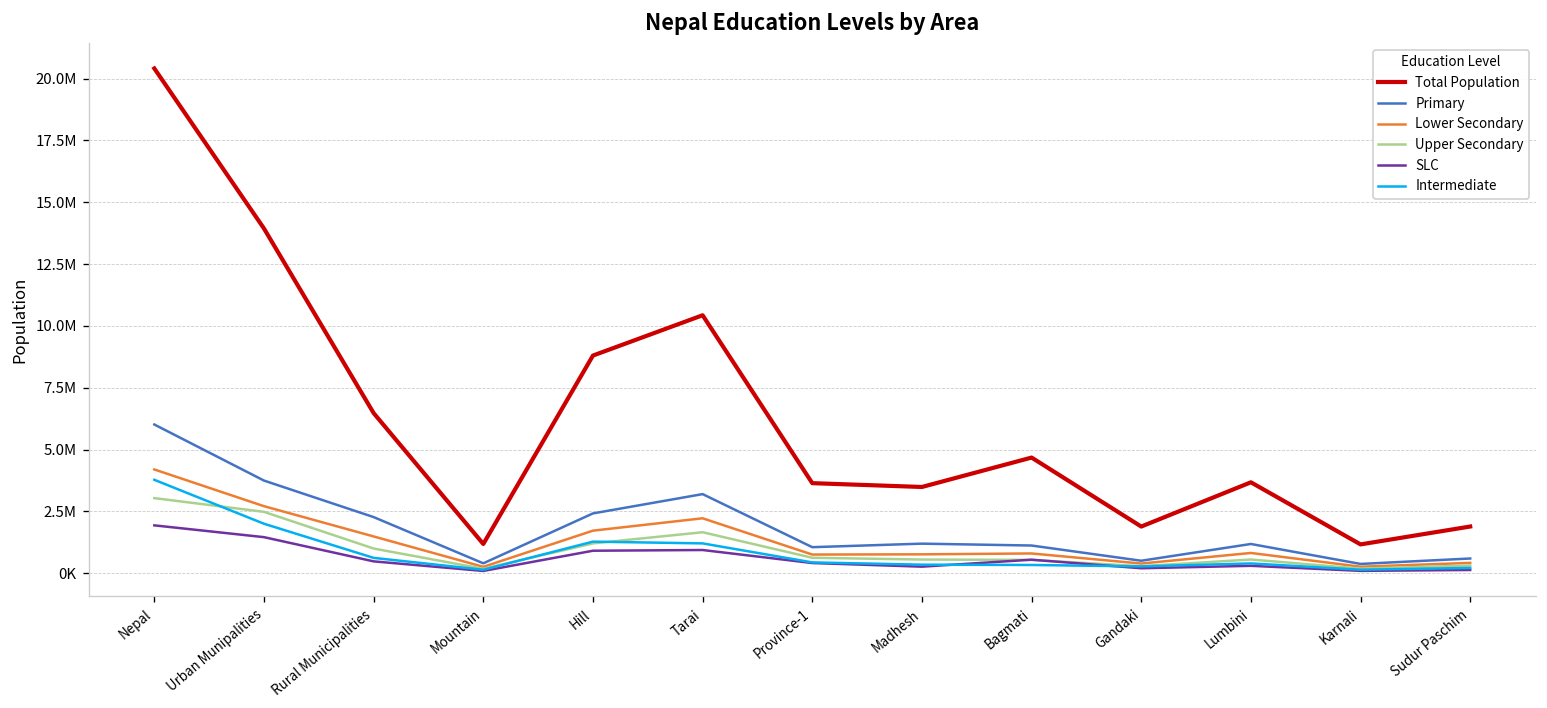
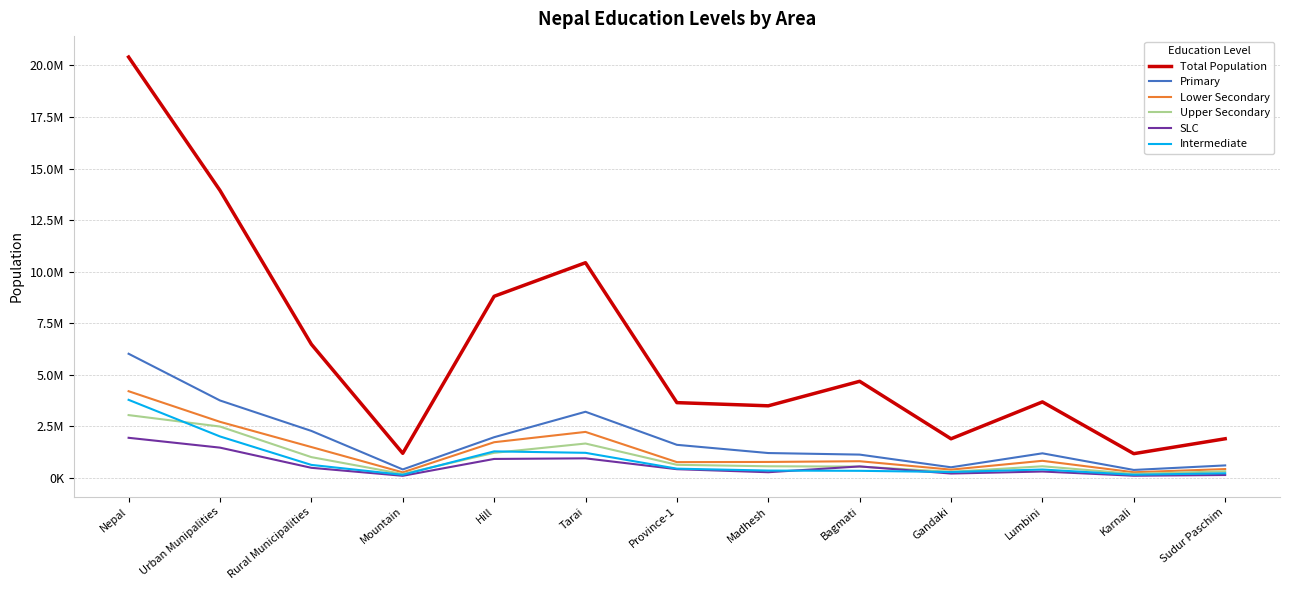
Primary, Hill: 2400000 -> 2000000
Primary, Province-1: 1100000 -> 1600000
